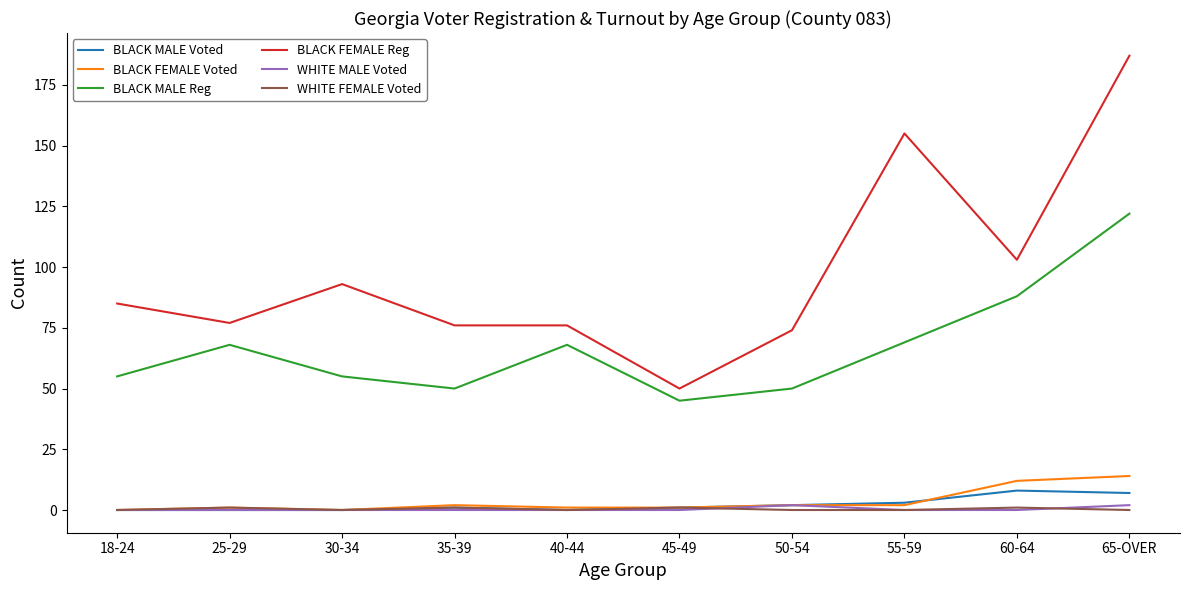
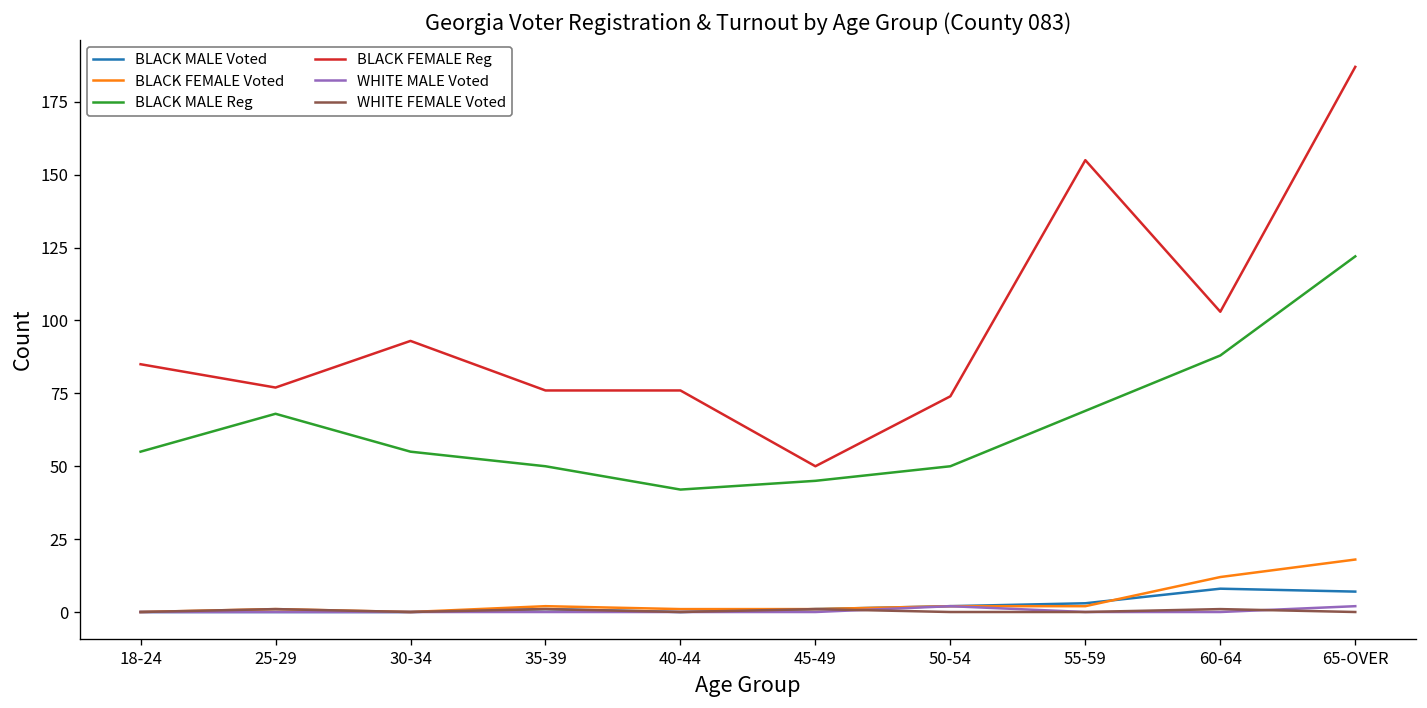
BLACK MALE Reg, 40-44: 68 -> 42
BLACK FEMALE Voted, 65-OVER: 14 -> 18
